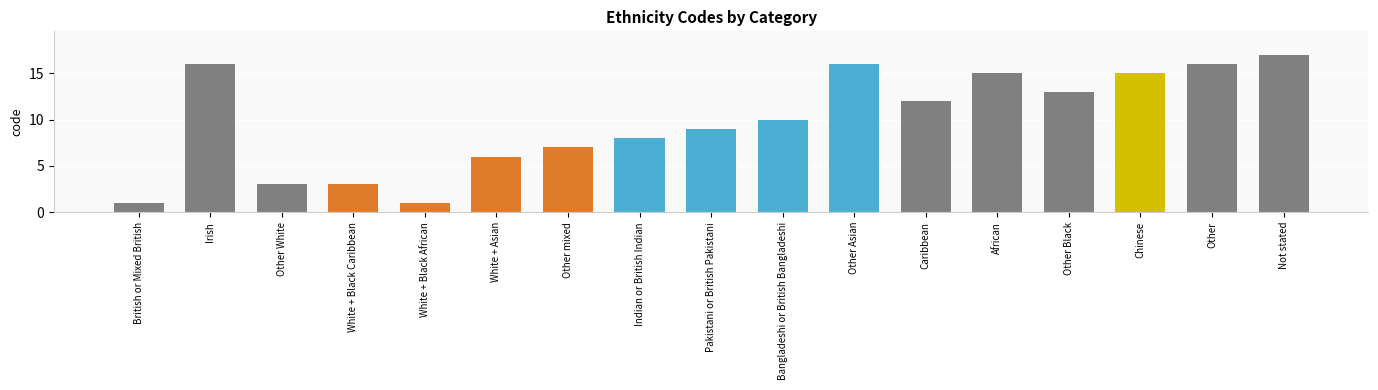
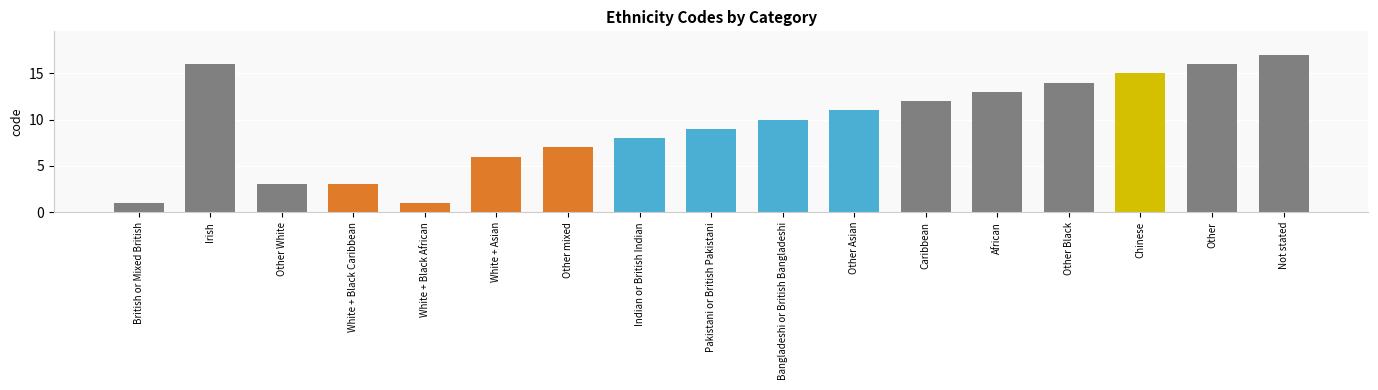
Other Asian: 16 -> 11
African: 15 -> 13
Other Black: 13 -> 14
